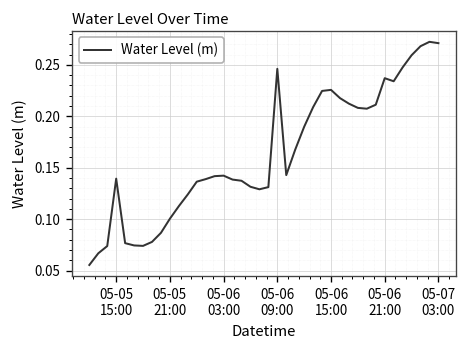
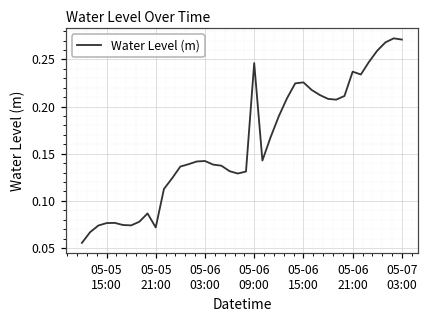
05-05 15:00: 0.14 -> 0.08
05-05 21:00: 0.10 -> 0.07
